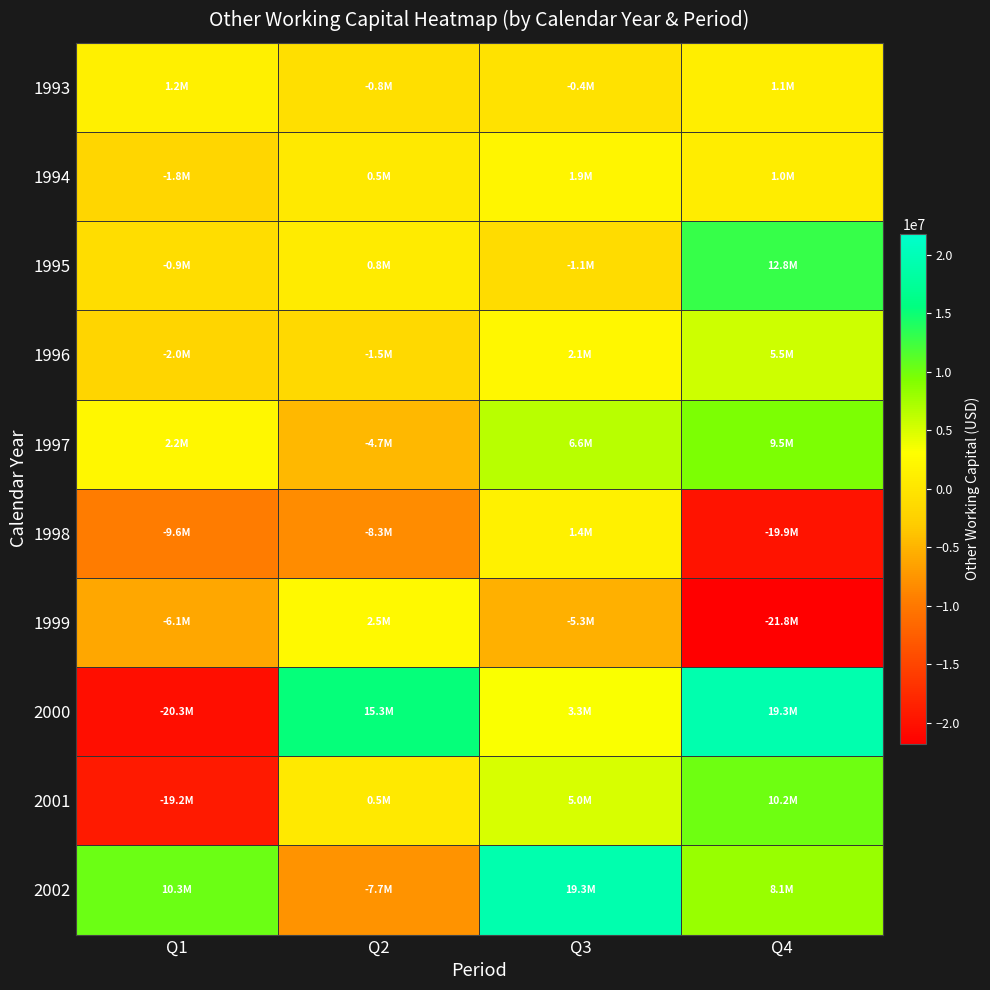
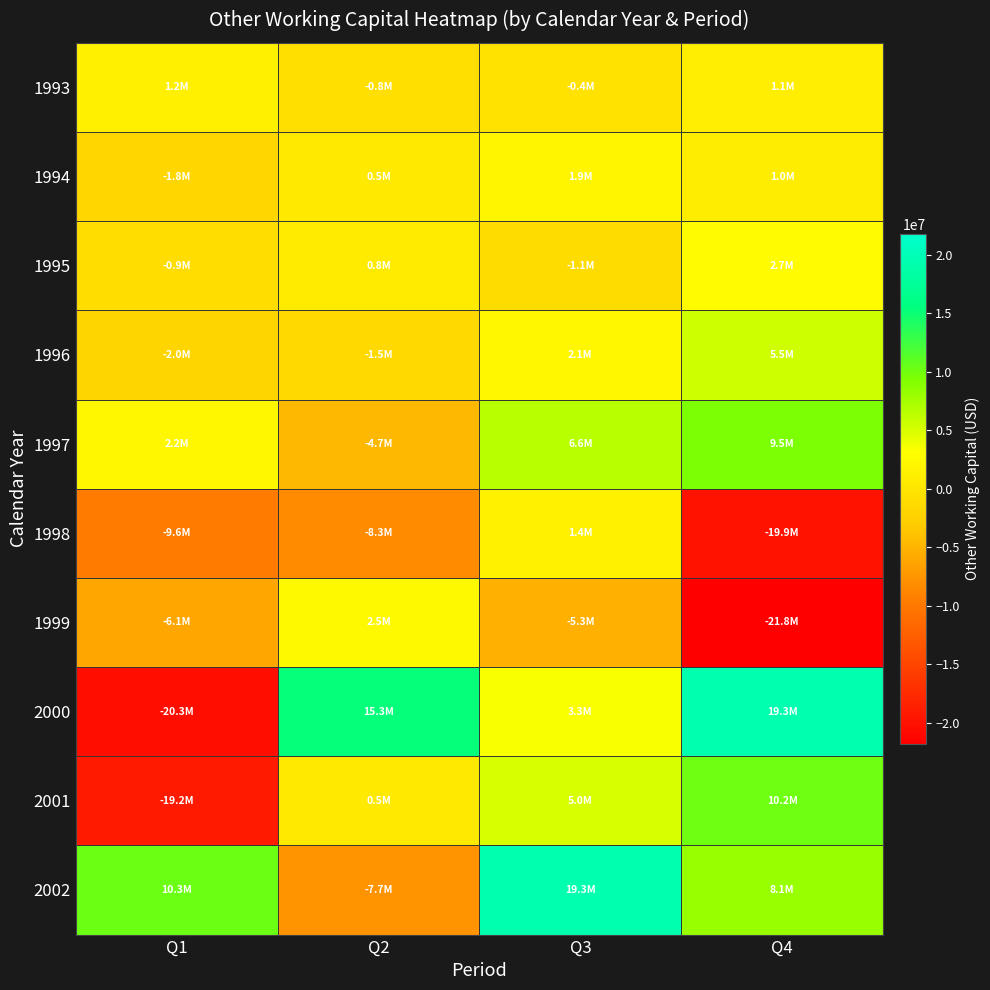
1995, Q4: 12.8M -> 2.7M
